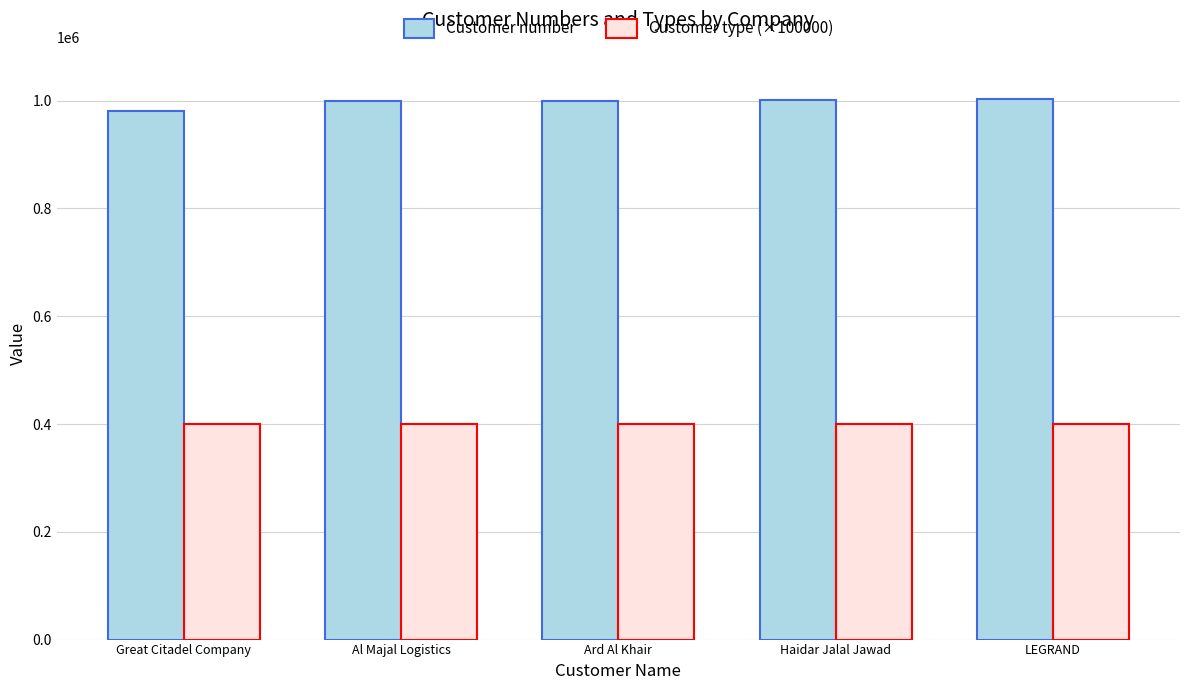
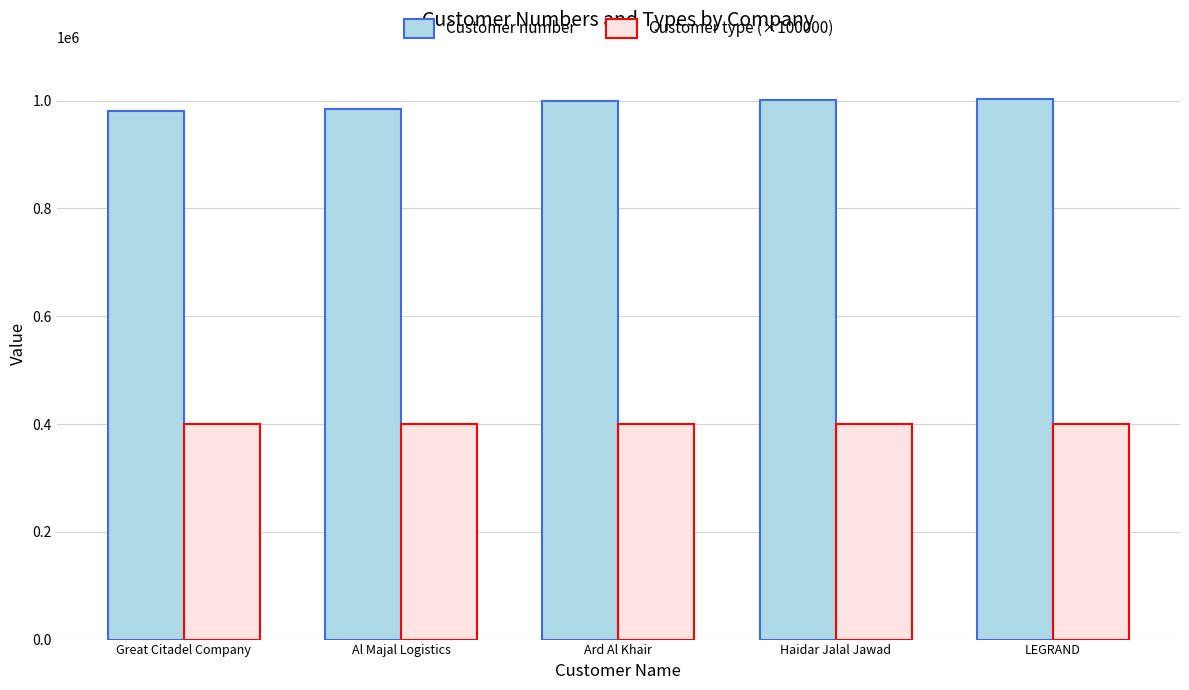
Customer number, Al Majal Logistics: 1000000 -> 980000
